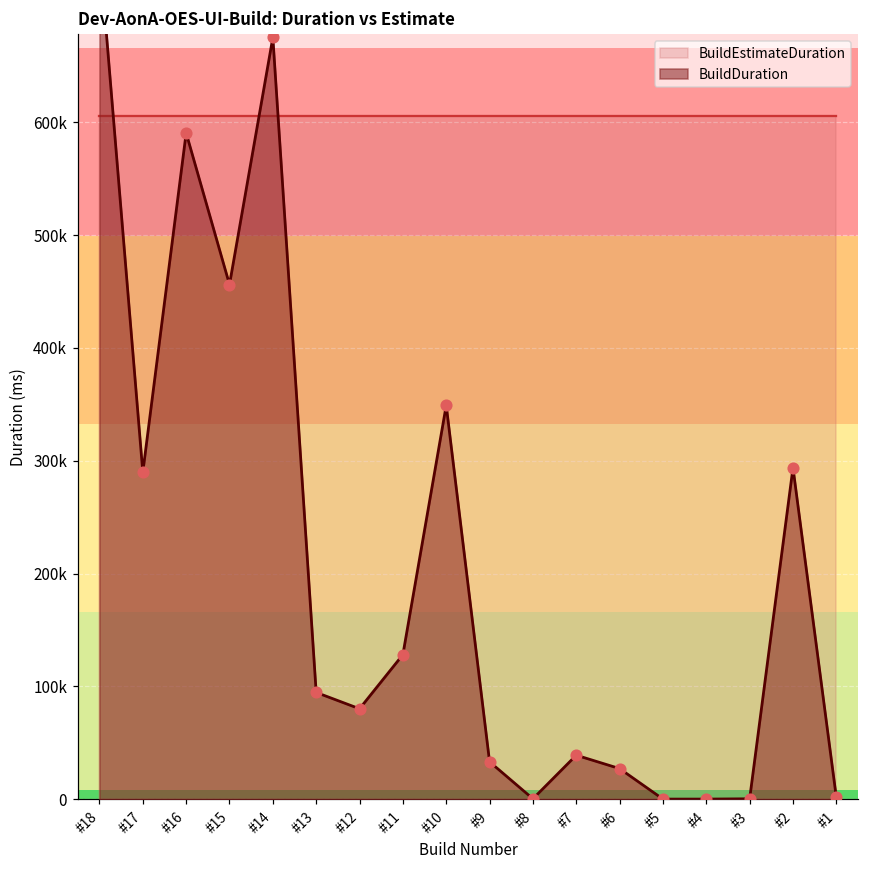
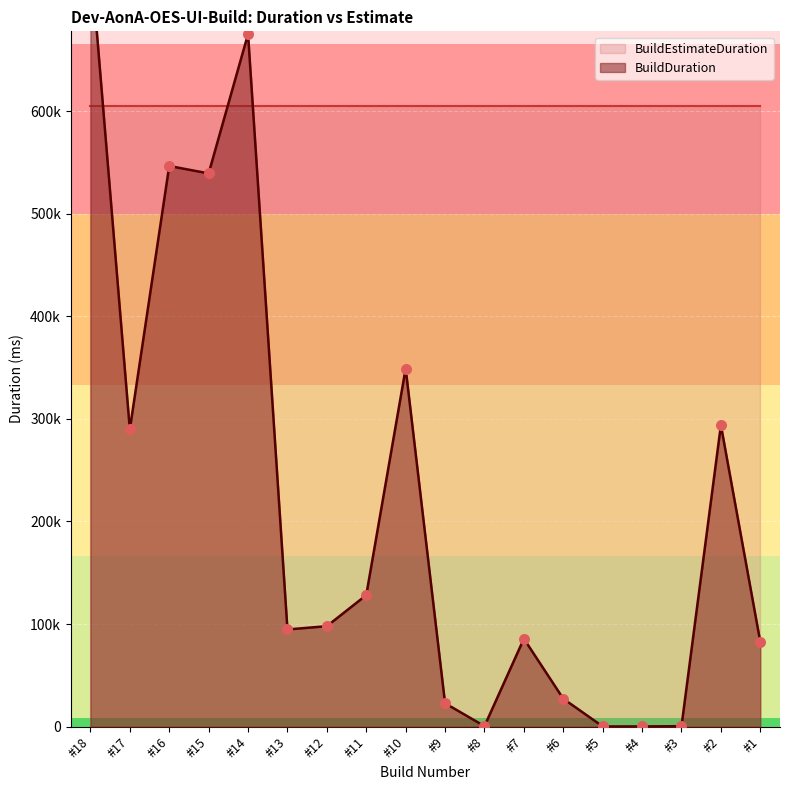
BuildDuration, #16: 590000 -> 546000
BuildDuration, #15: 456000 -> 539000
BuildDuration, #12: 80000 -> 98000
BuildDuration, #9: 33000 -> 23000
BuildDuration, #7: 39000 -> 86000
BuildDuration, #1: 2000 -> 83000
